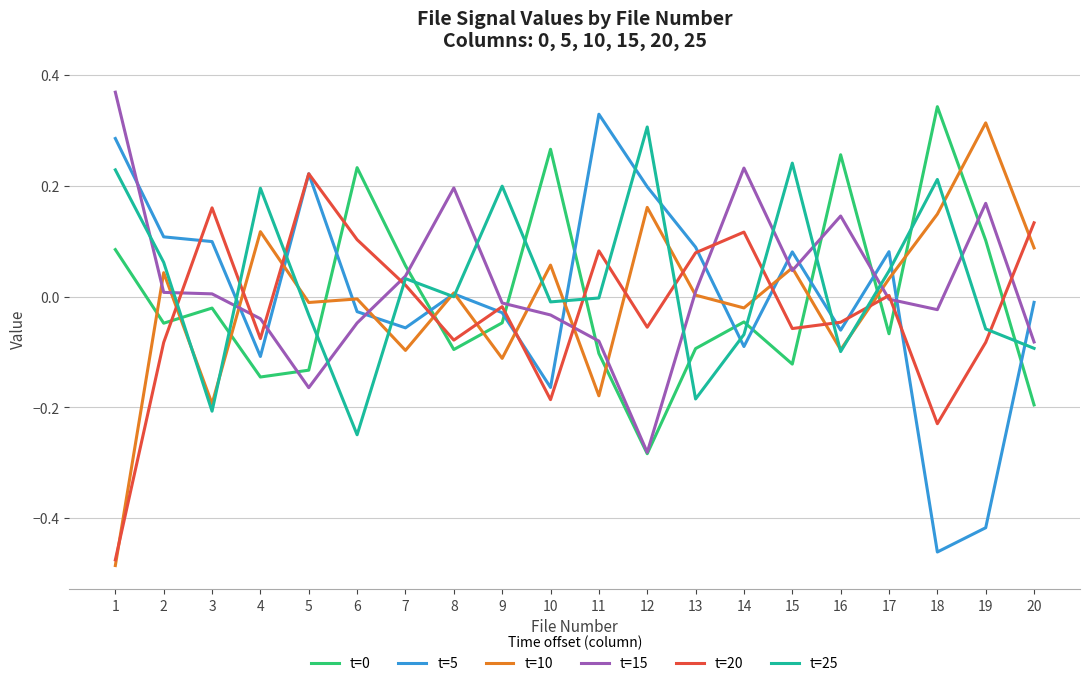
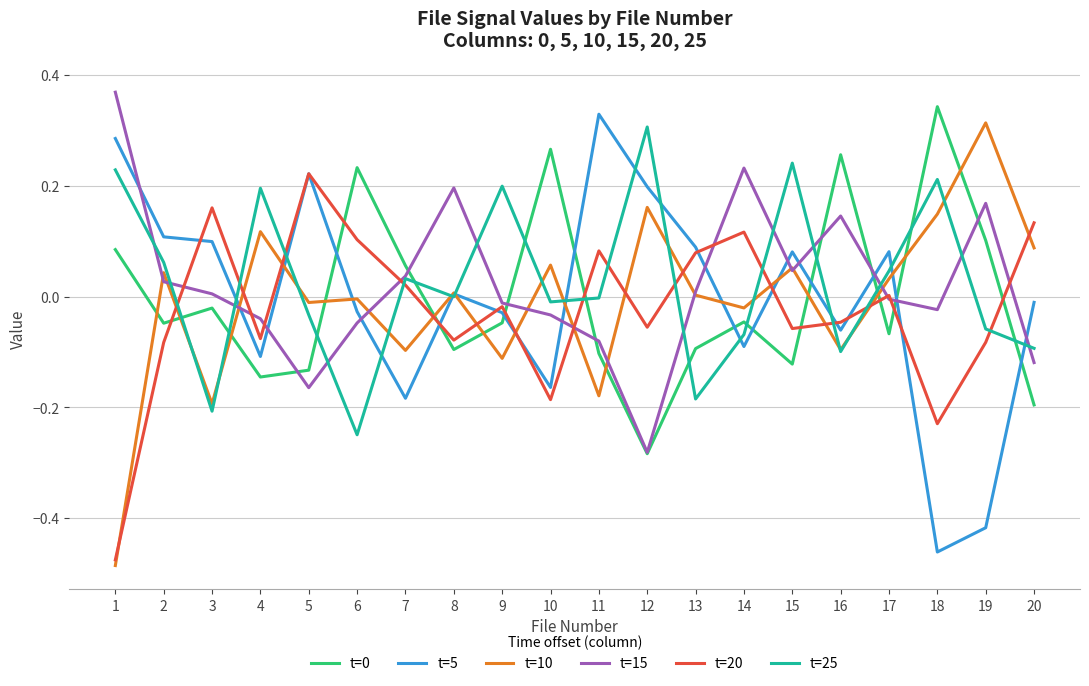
t=15, 2: 0.01 -> 0.03
t=5, 7: -0.06 -> -0.18
t=15, 20: -0.08 -> -0.12
